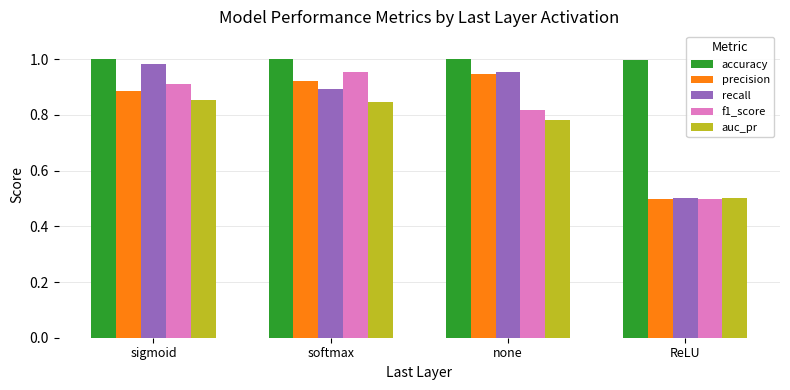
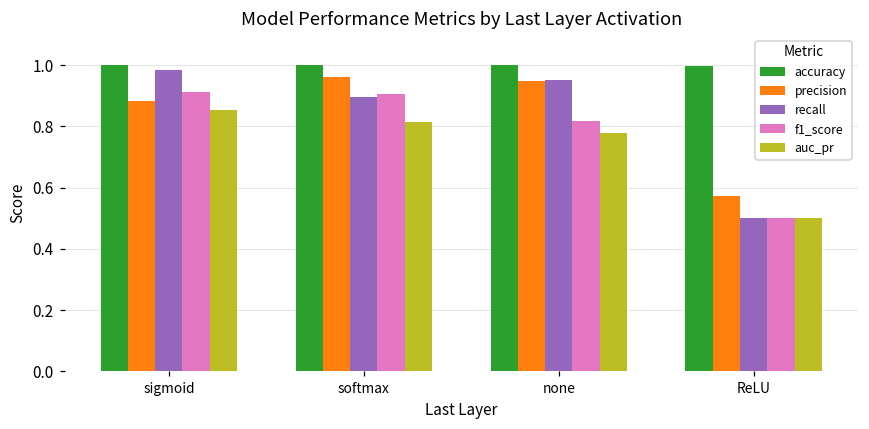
precision, softmax: 0.92 -> 0.96
f1_score, softmax: 0.95 -> 0.91
auc_pr, softmax: 0.85 -> 0.82
precision, ReLU: 0.50 -> 0.57
